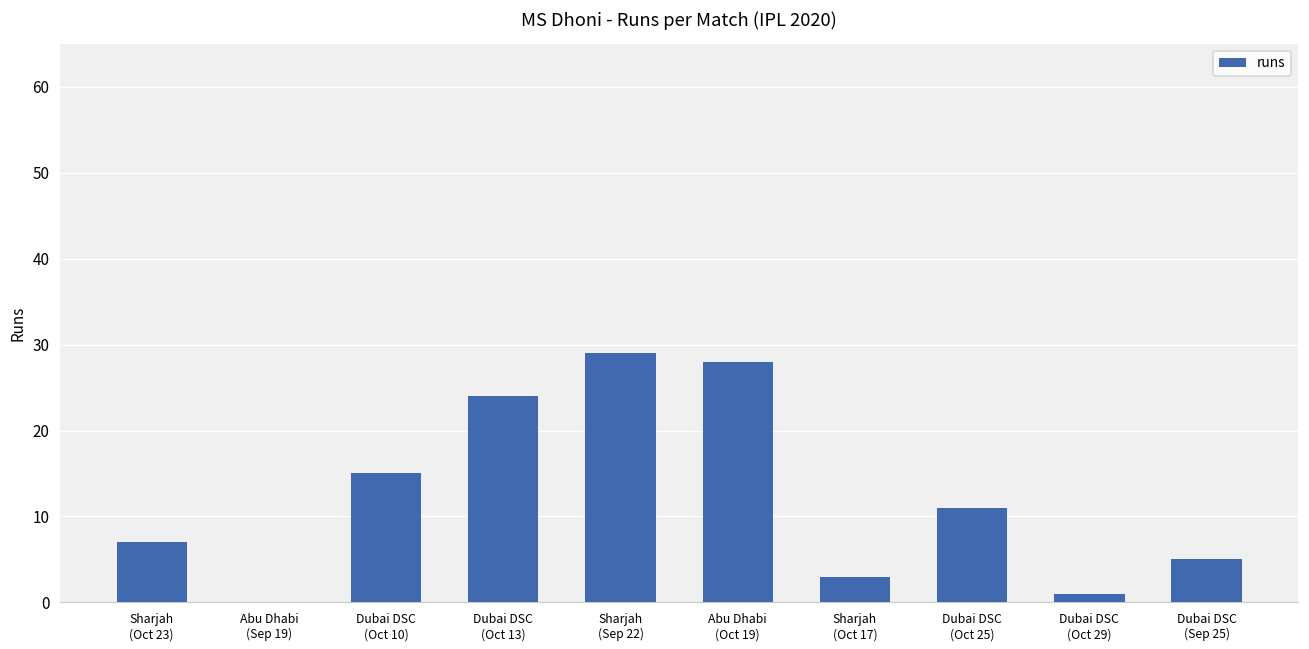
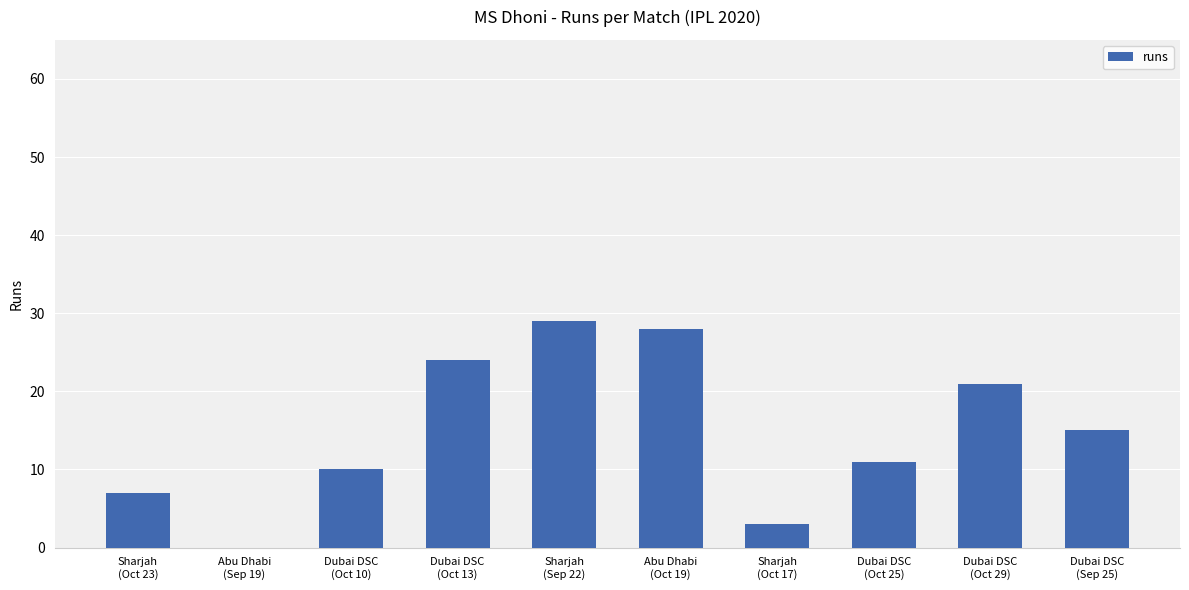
Dubai DSC (Oct 10): 15 -> 10
Dubai DSC (Oct 29): 1 -> 21
Dubai DSC (Sep 25): 5 -> 15
